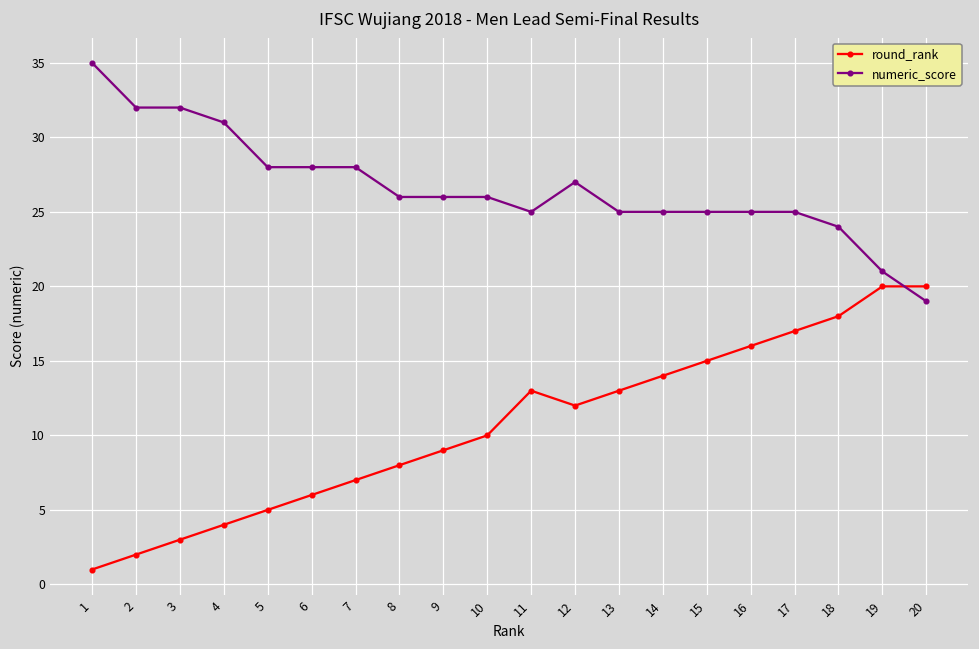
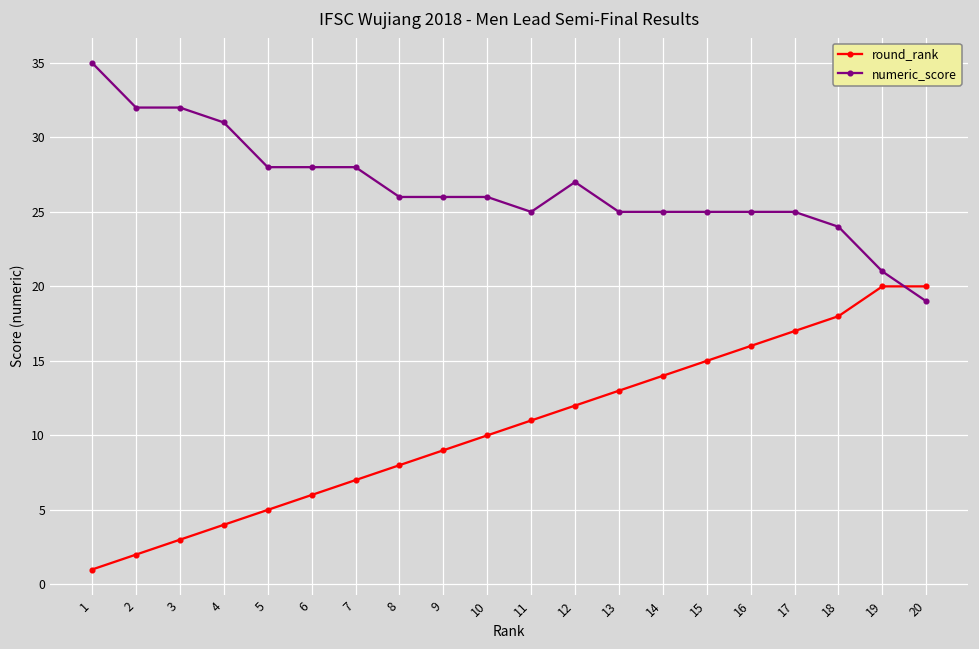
round_rank, 11: 13 -> 11
